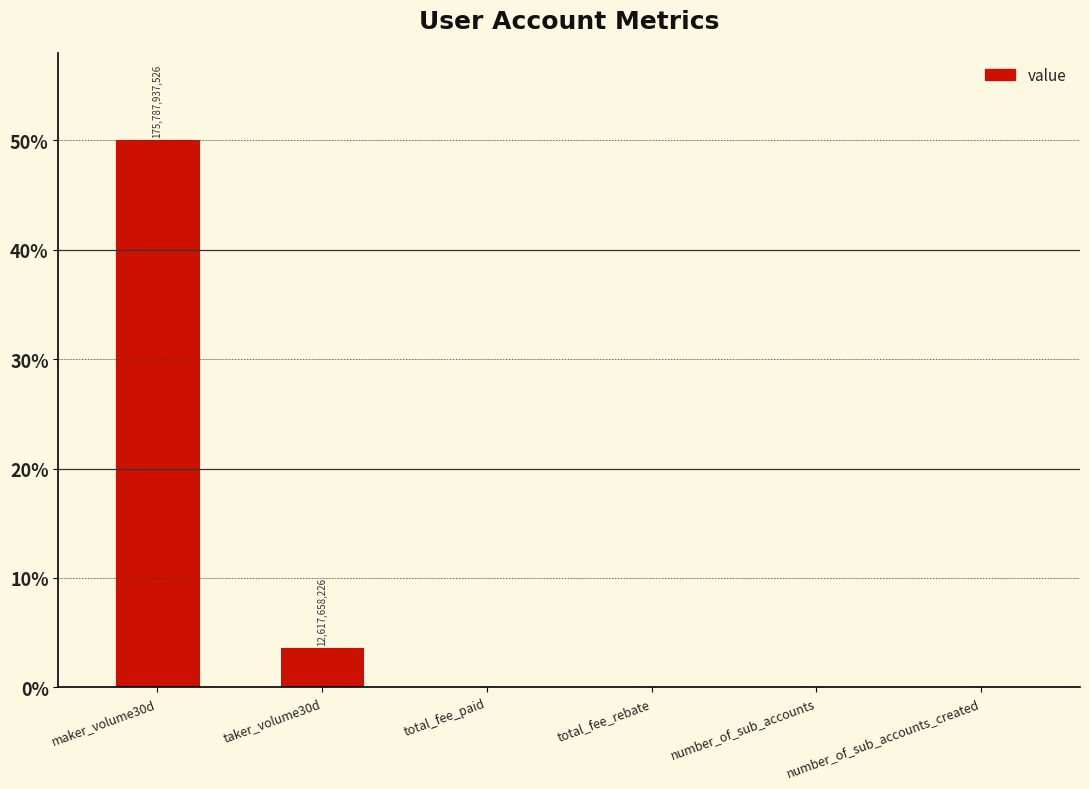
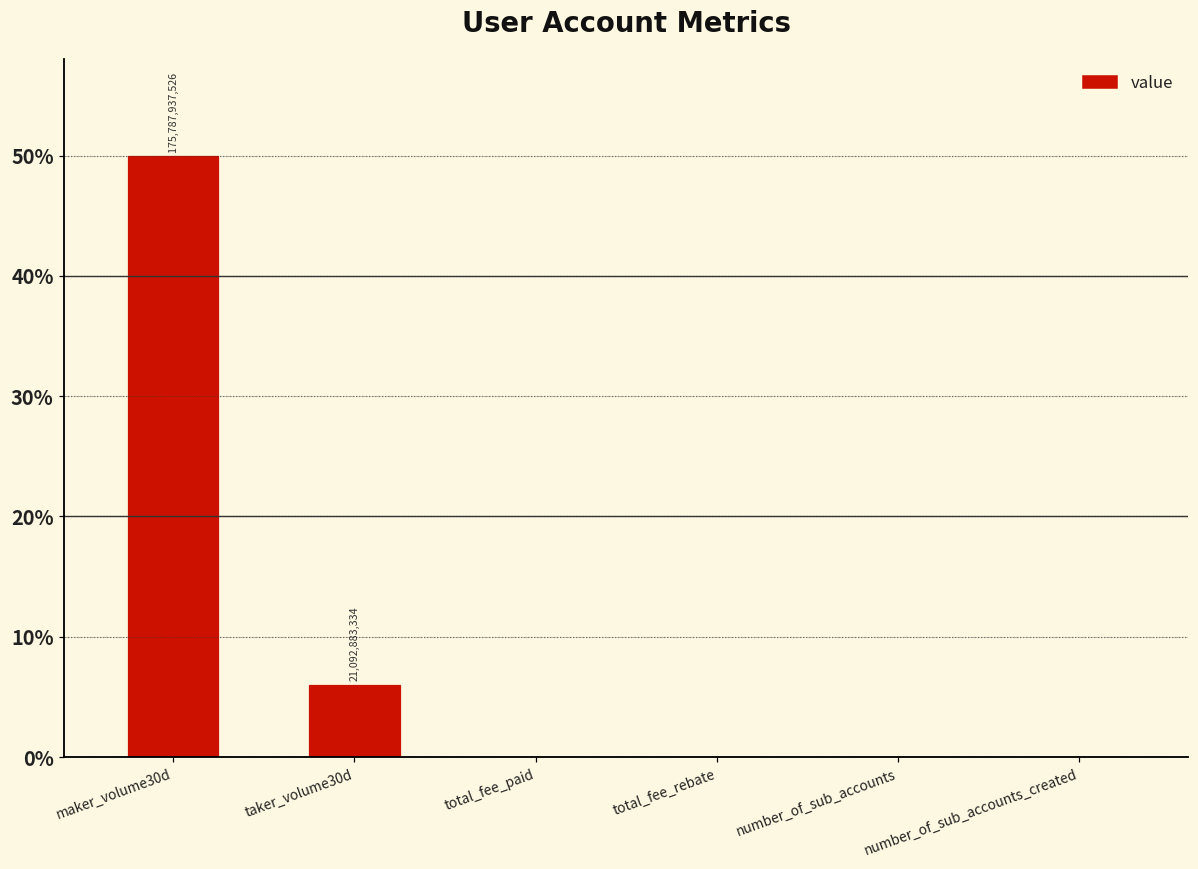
taker_volume30d: 12,617,658,226 -> 21,092,883,334
